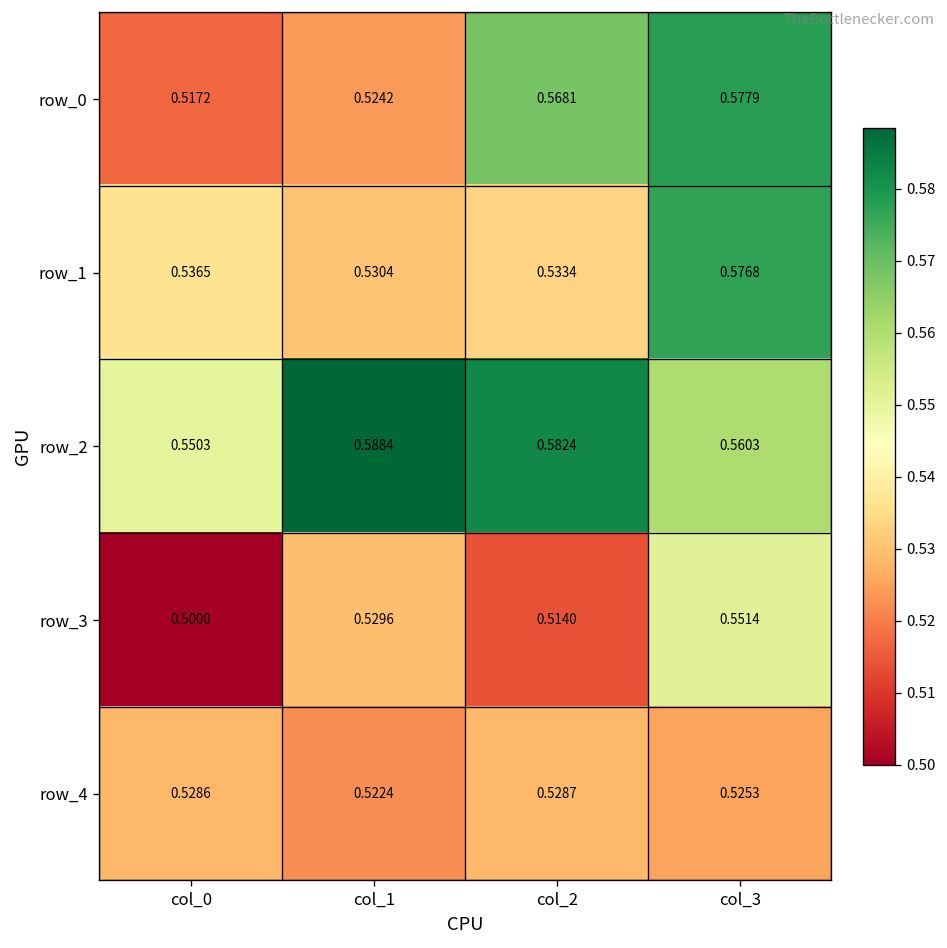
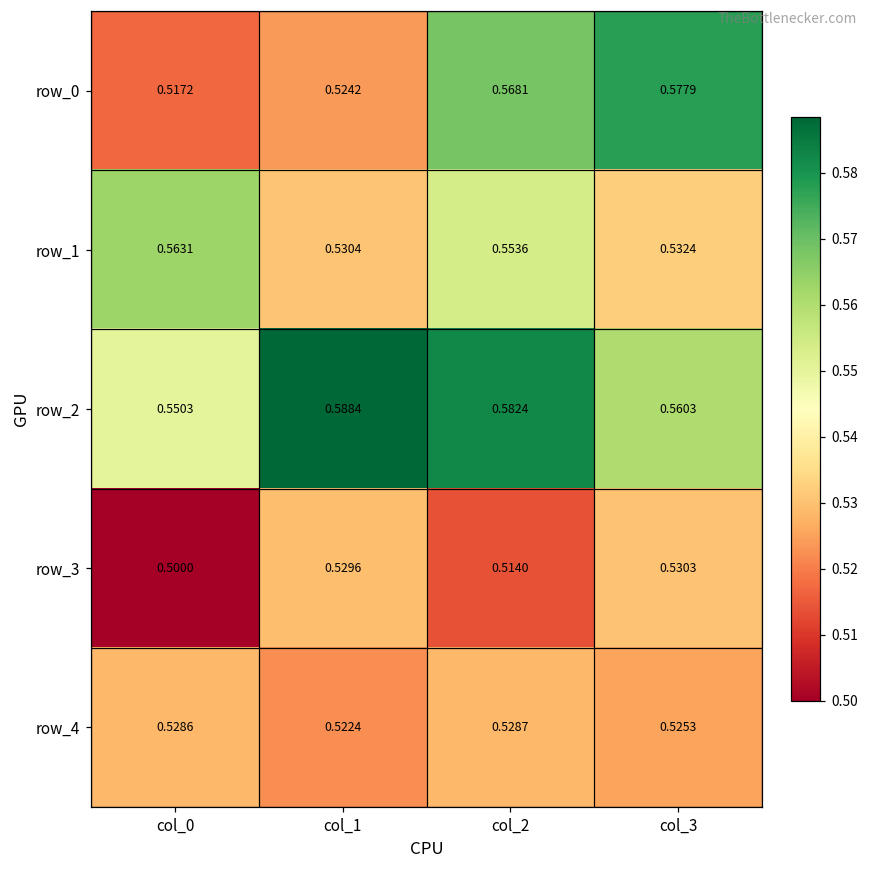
row_1, col_0: 0.5365 -> 0.5631
row_1, col_2: 0.5334 -> 0.5536
row_1, col_3: 0.5768 -> 0.5324
row_3, col_3: 0.5514 -> 0.5303
